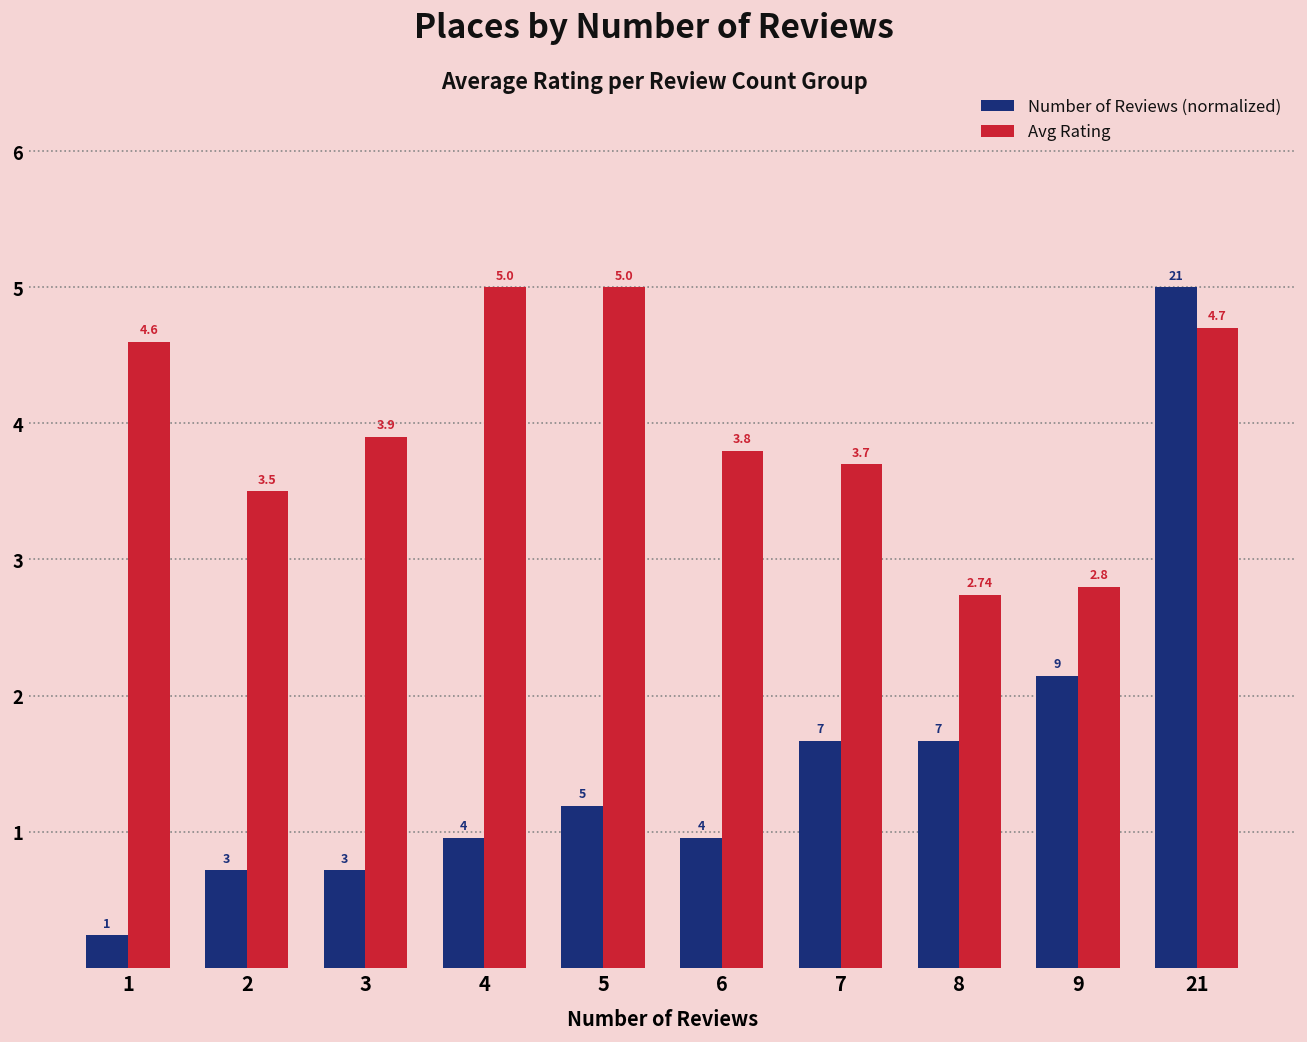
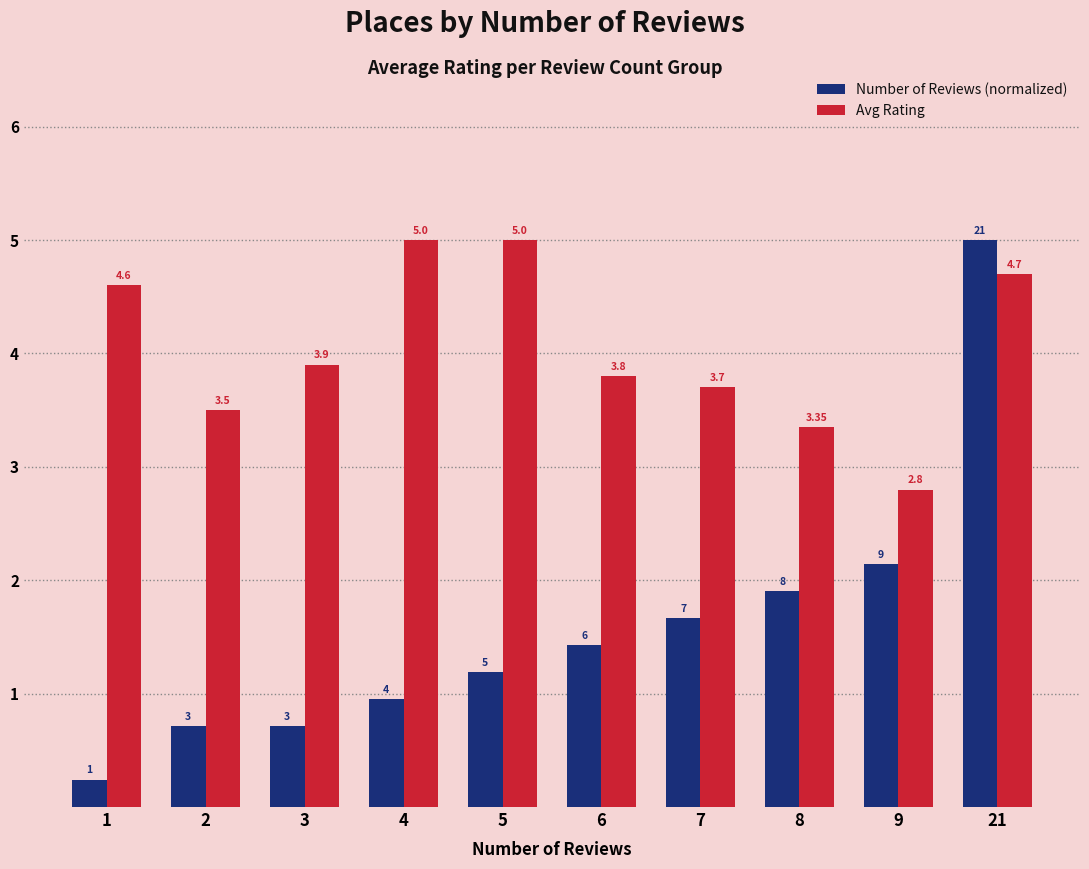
Number of Reviews (normalized), 6: 4 -> 6
Number of Reviews (normalized), 8: 7 -> 8
Avg Rating, 8: 2.74 -> 3.35
